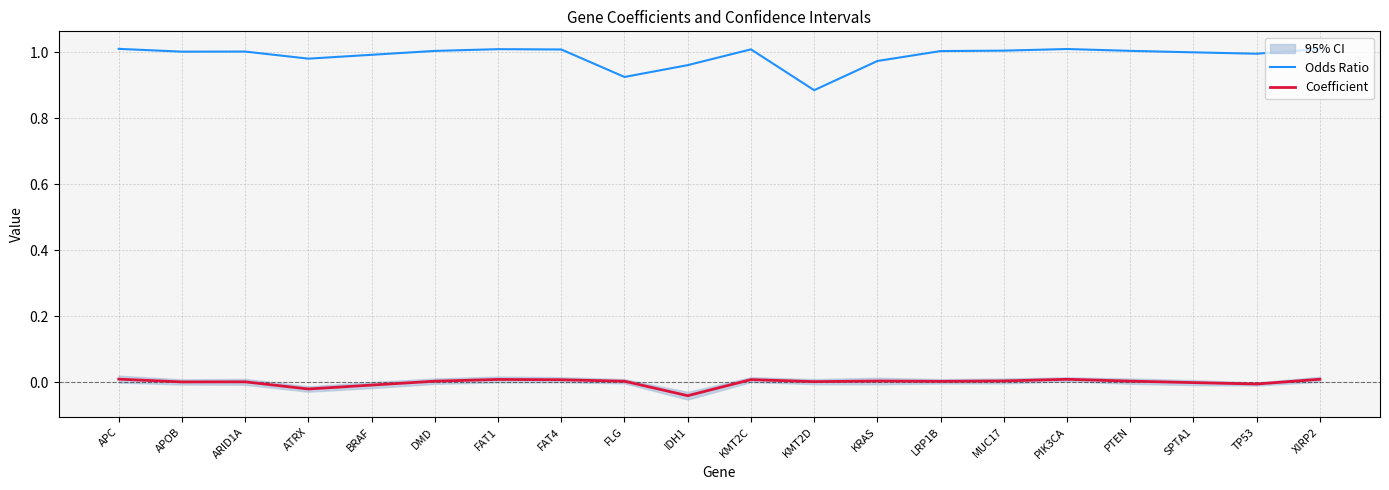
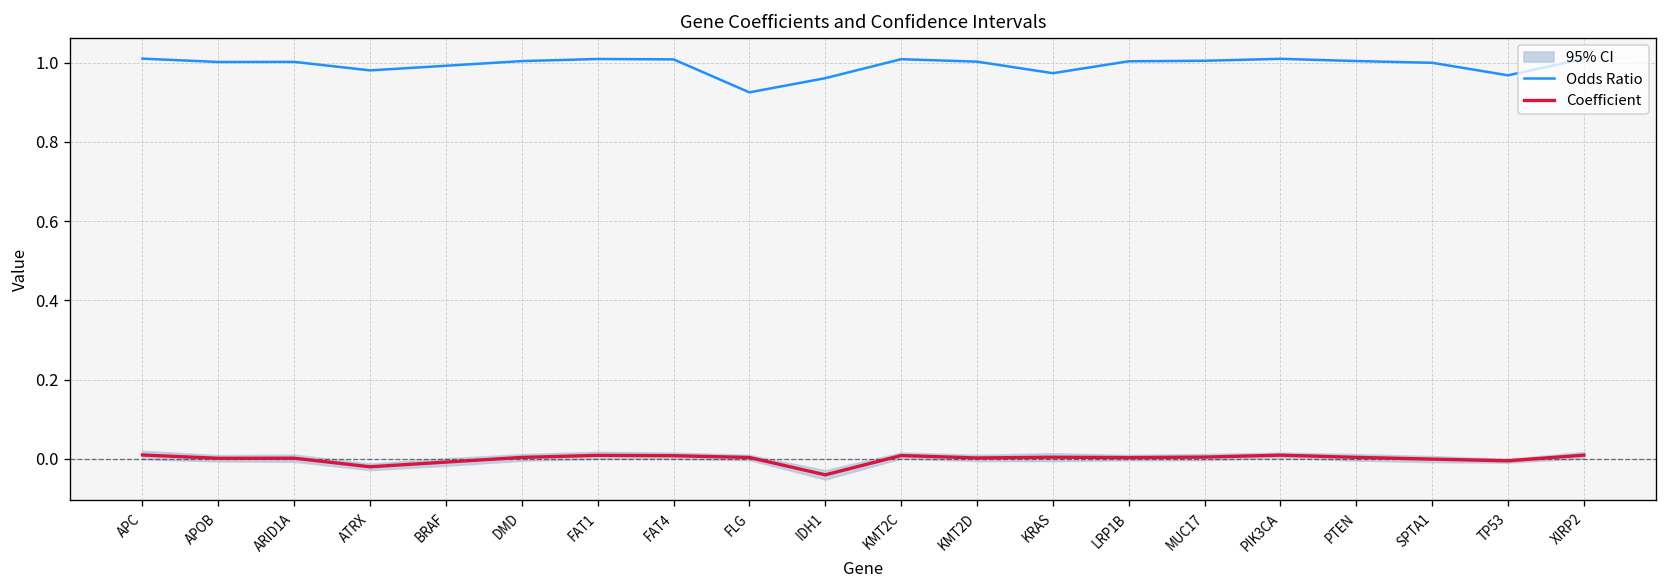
Odds Ratio, KMT2D: 0.88 -> 1.00
Odds Ratio, TP53: 1.00 -> 0.97
